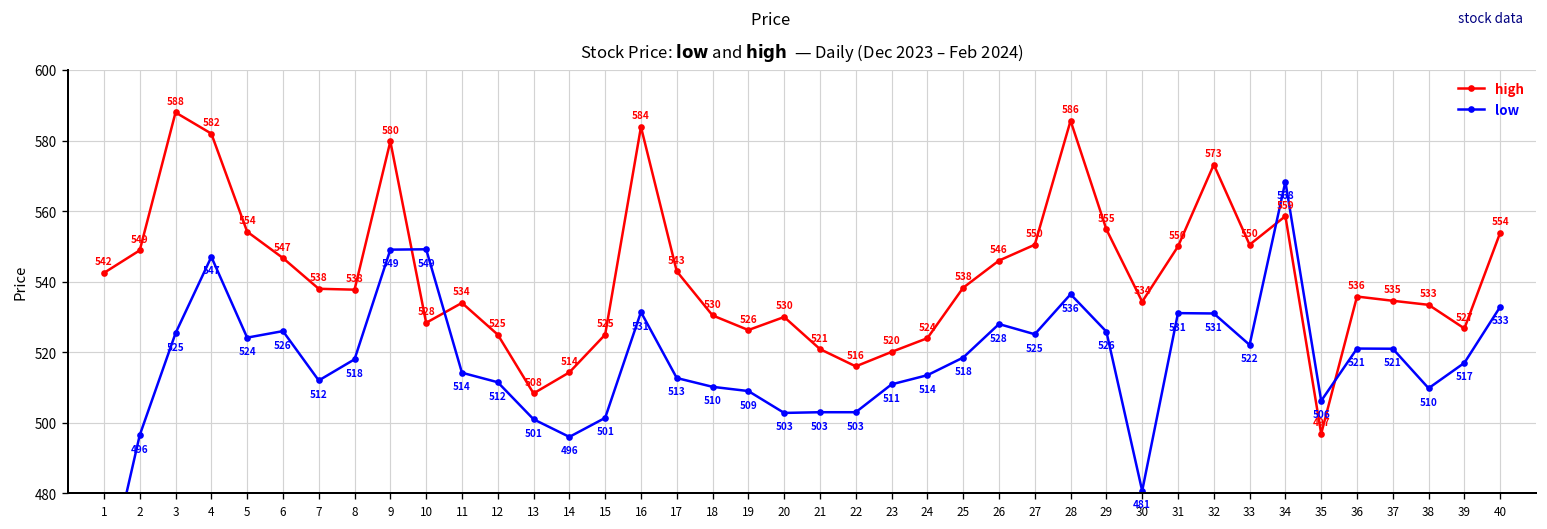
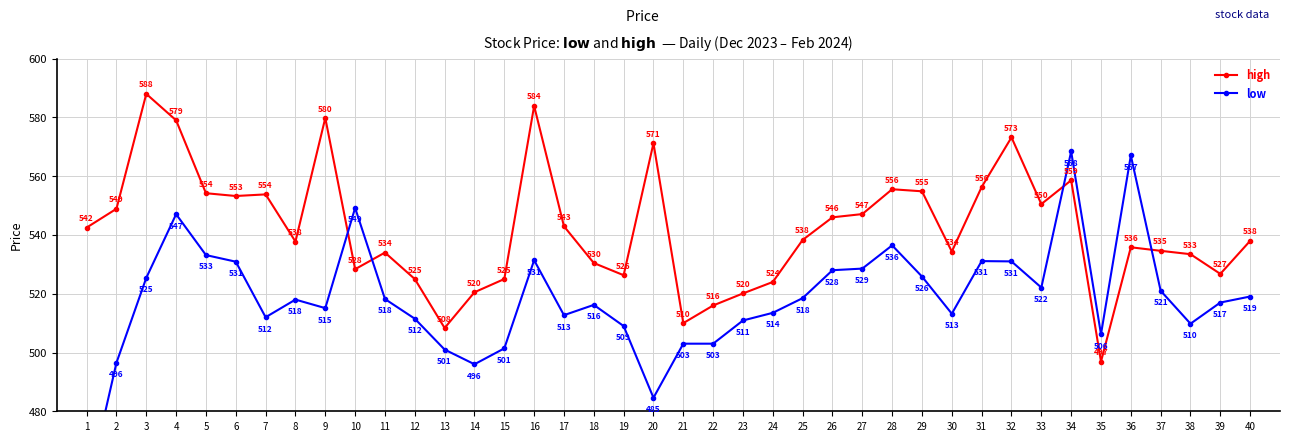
high, 4: 582 -> 579
low, 5: 524 -> 533
high, 6: 547 -> 553
low, 6: 526 -> 531
high, 7: 538 -> 554
low, 9: 549 -> 515
low, 11: 514 -> 518
high, 14: 514 -> 520
low, 18: 510 -> 516
high, 20: 530 -> 571
low, 20: 503 -> 485
high, 21: 521 -> 510
high, 27: 550 -> 547
low, 27: 525 -> 529
high, 28: 586 -> 556
low, 30: 481 -> 513
high, 31: 550 -> 556
low, 36: 521 -> 567
high, 40: 554 -> 538
low, 40: 533 -> 519
